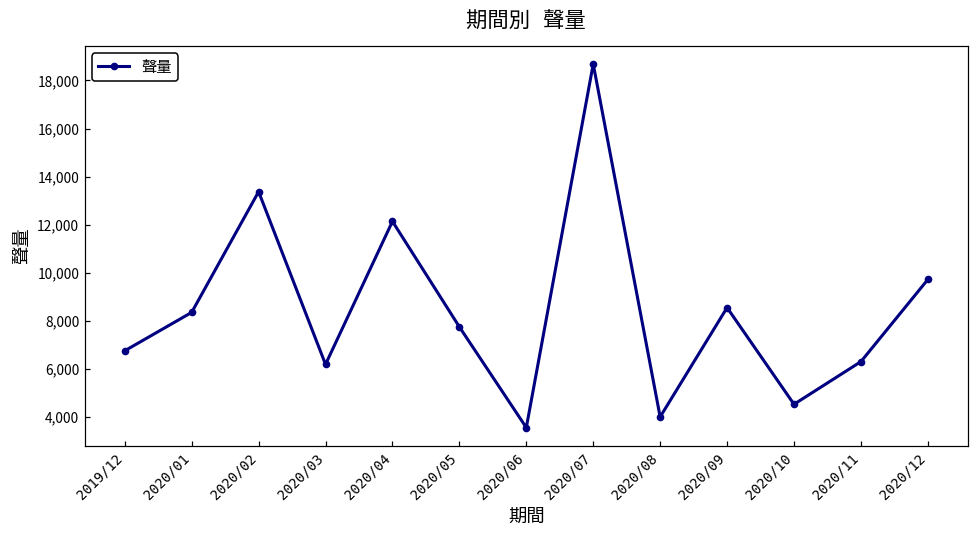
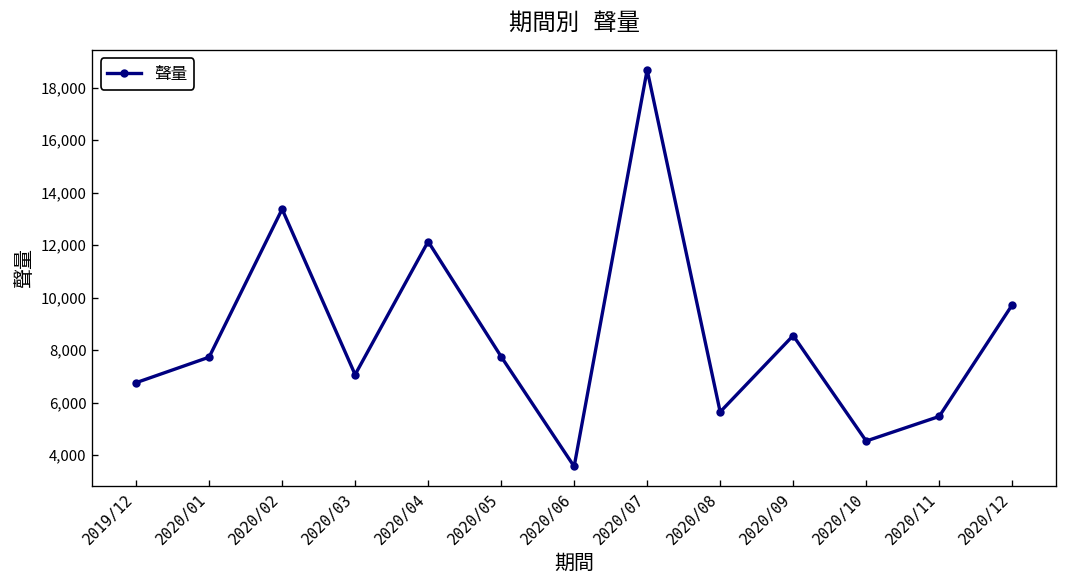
2020/01: 8,400 -> 7,700
2020/03: 6,200 -> 7,100
2020/08: 4,000 -> 5,600
2020/11: 6,300 -> 5,500
